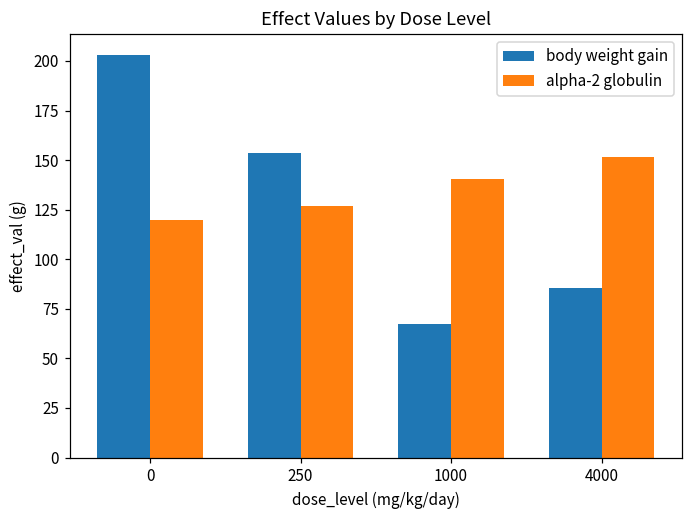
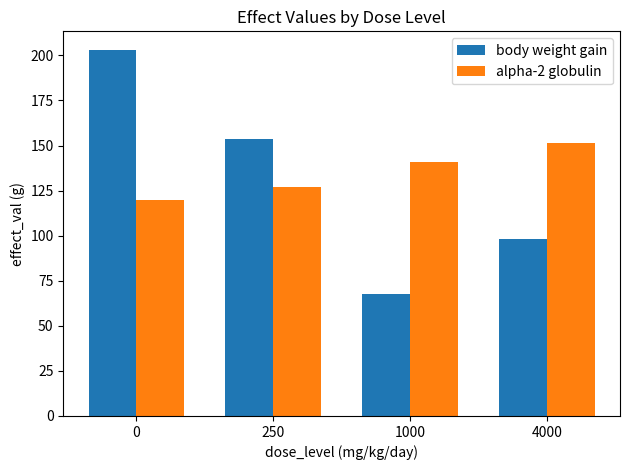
body weight gain, 4000: 85 -> 98
